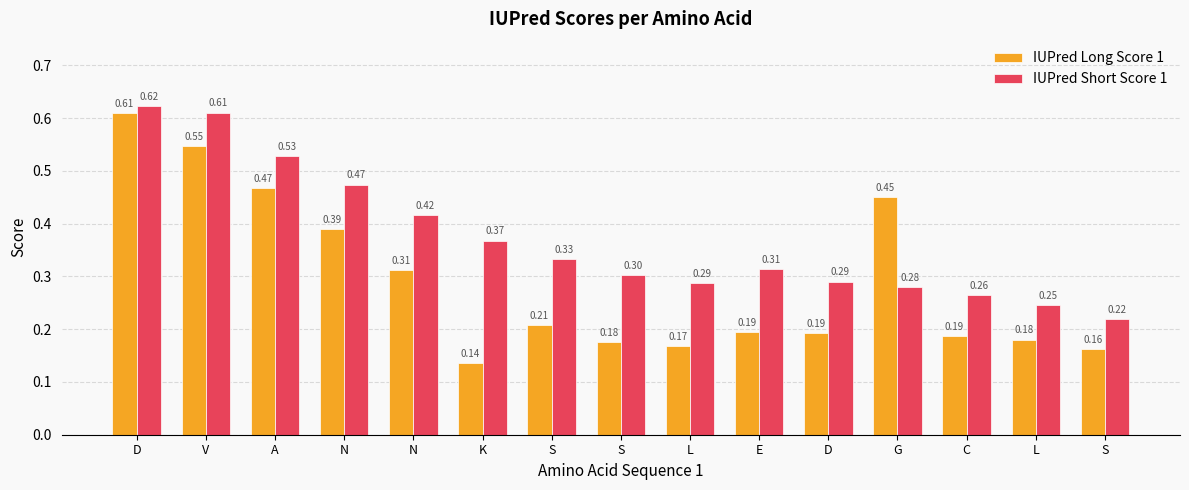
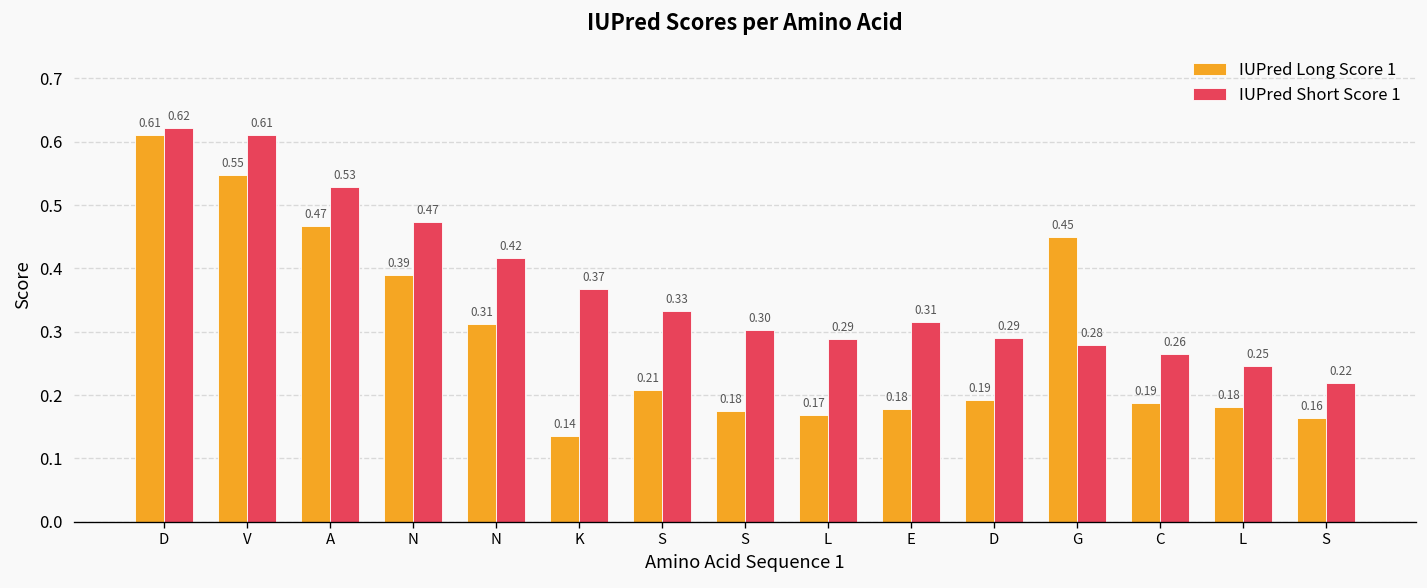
IUPred Long Score 1, E: 0.19 -> 0.18
